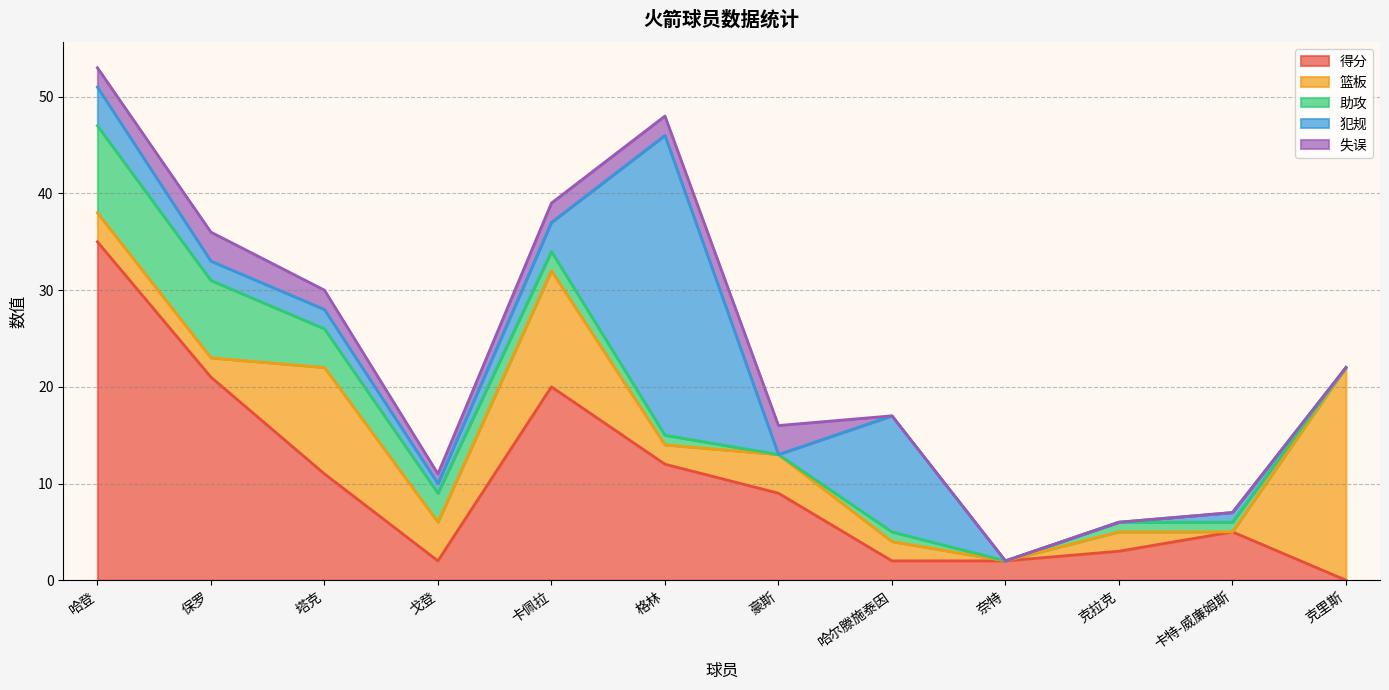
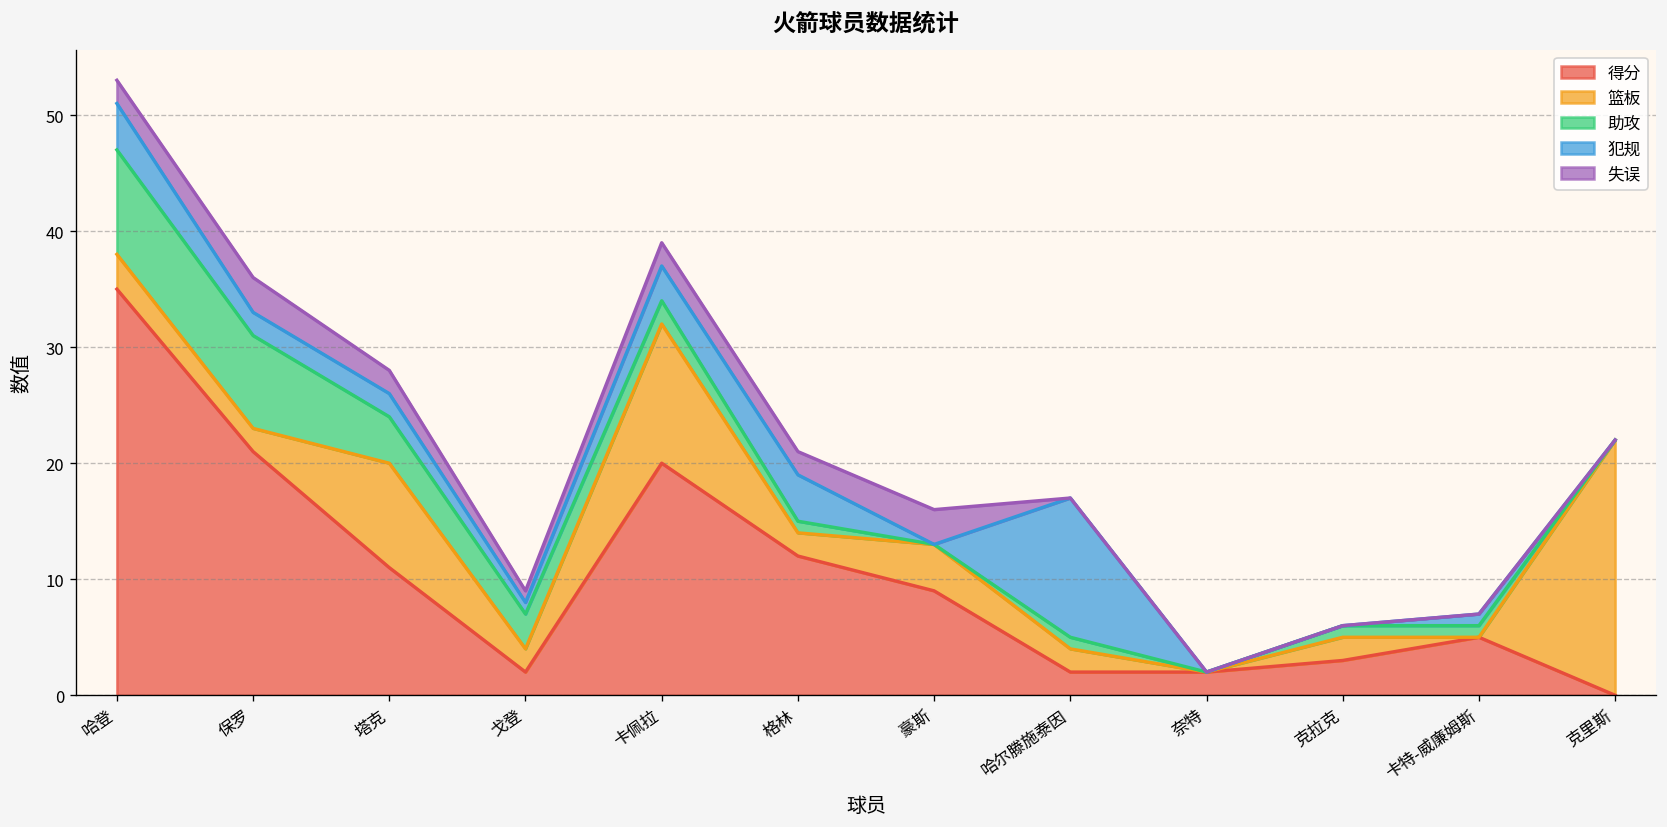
篮板, 塔克: 11 -> 9
篮板, 戈登: 4 -> 2
犯规, 格林: 31 -> 4
